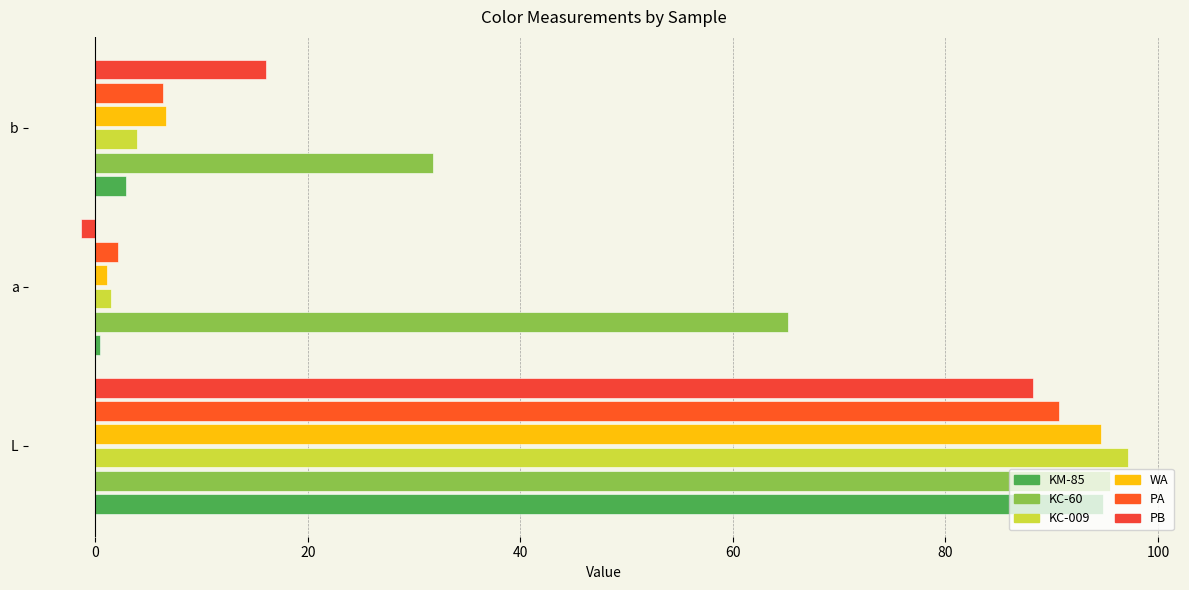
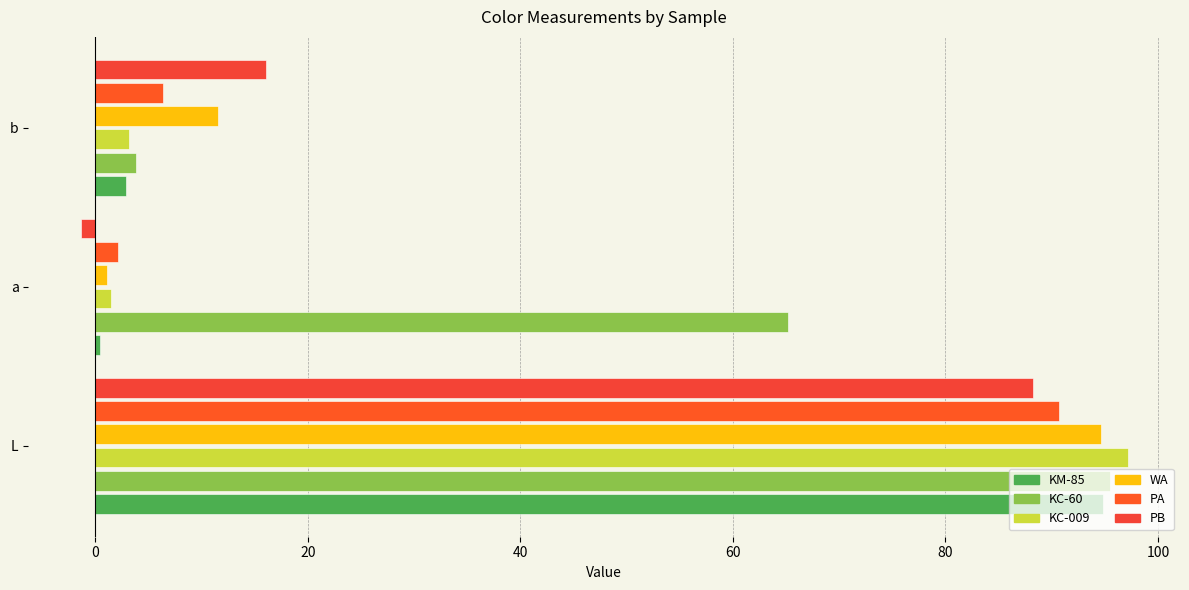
WA, b: 6.7 -> 11.5
KC-009, b: 3.9 -> 3.1
KC-60, b: 31.8 -> 3.8
